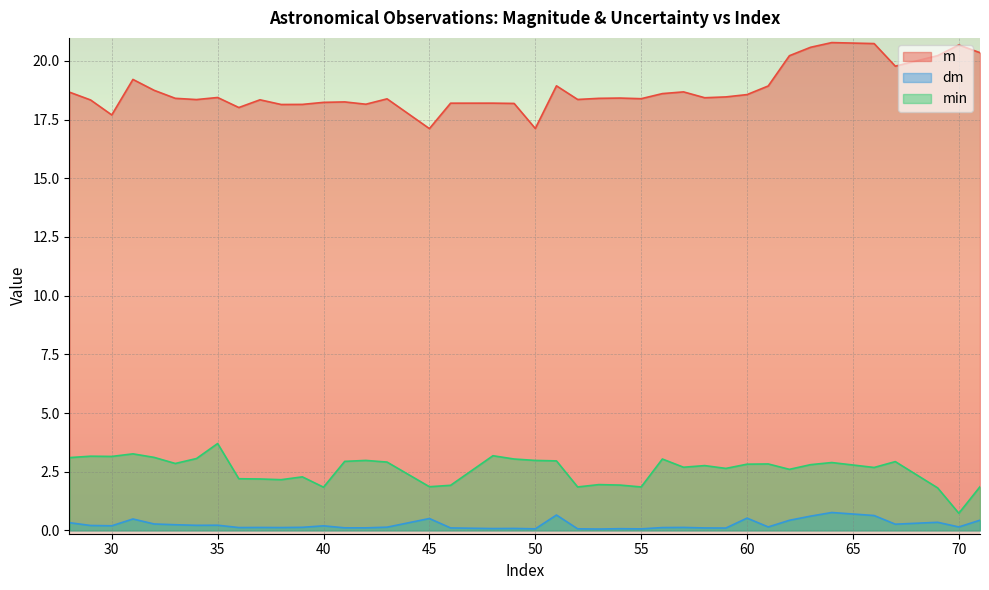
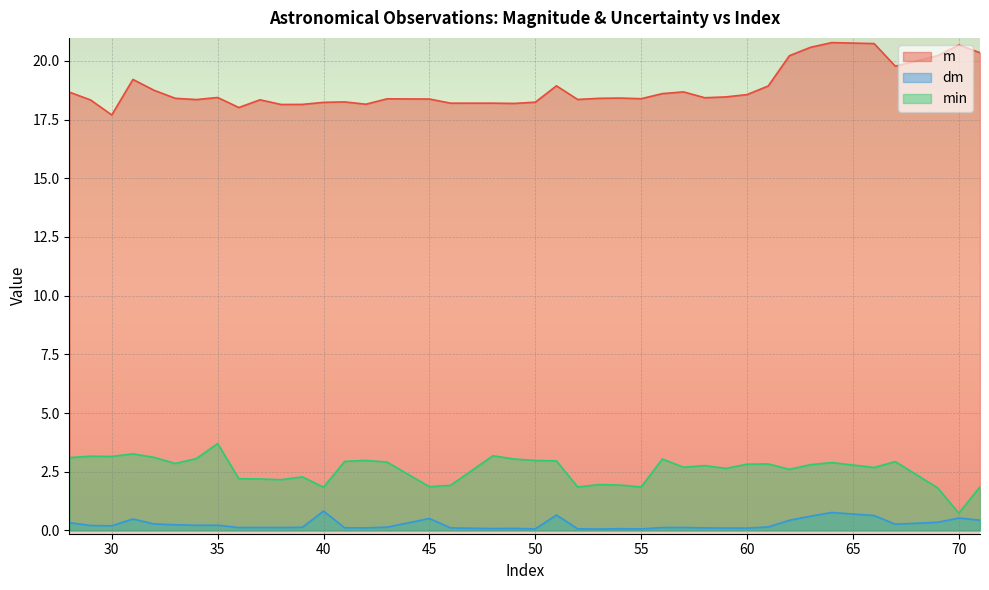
dm, 40: 0.2 -> 0.8
m, 45: 17.1 -> 18.4
m, 50: 17.1 -> 18.2
dm, 60: 0.5 -> 0.1
dm, 70: 0.1 -> 0.5
